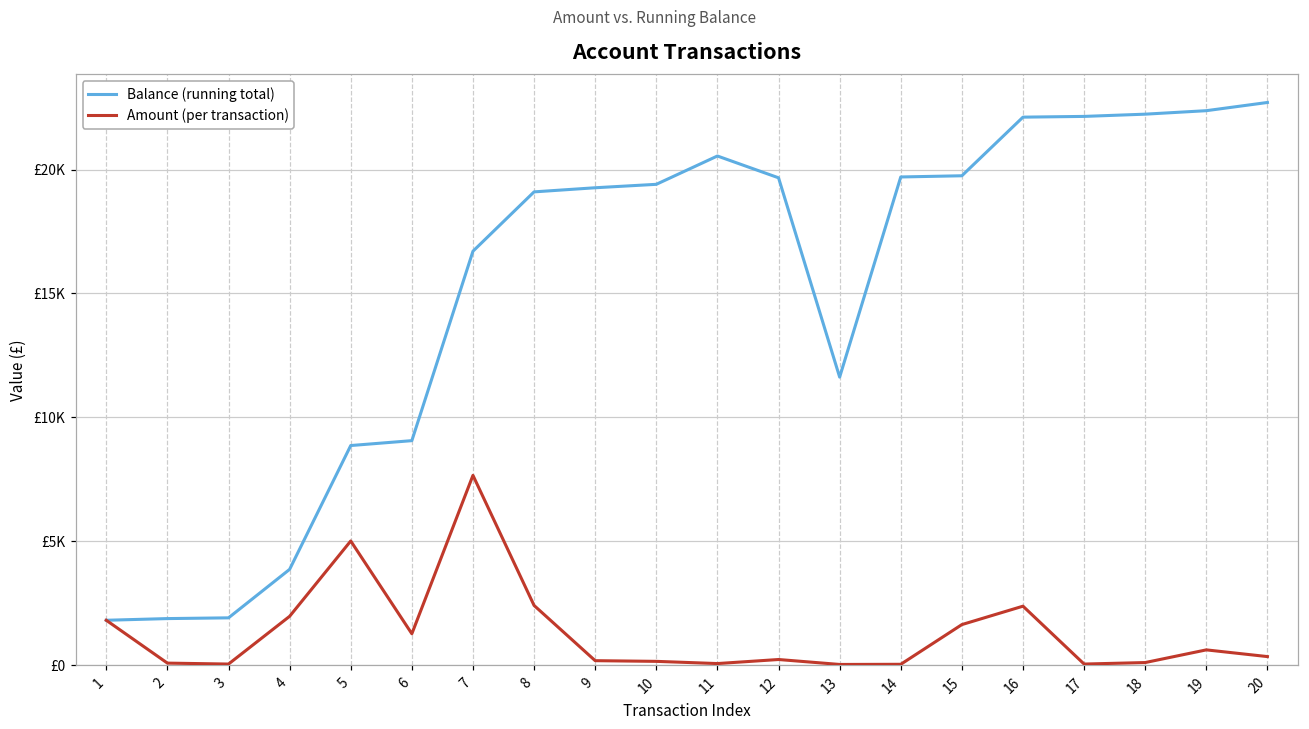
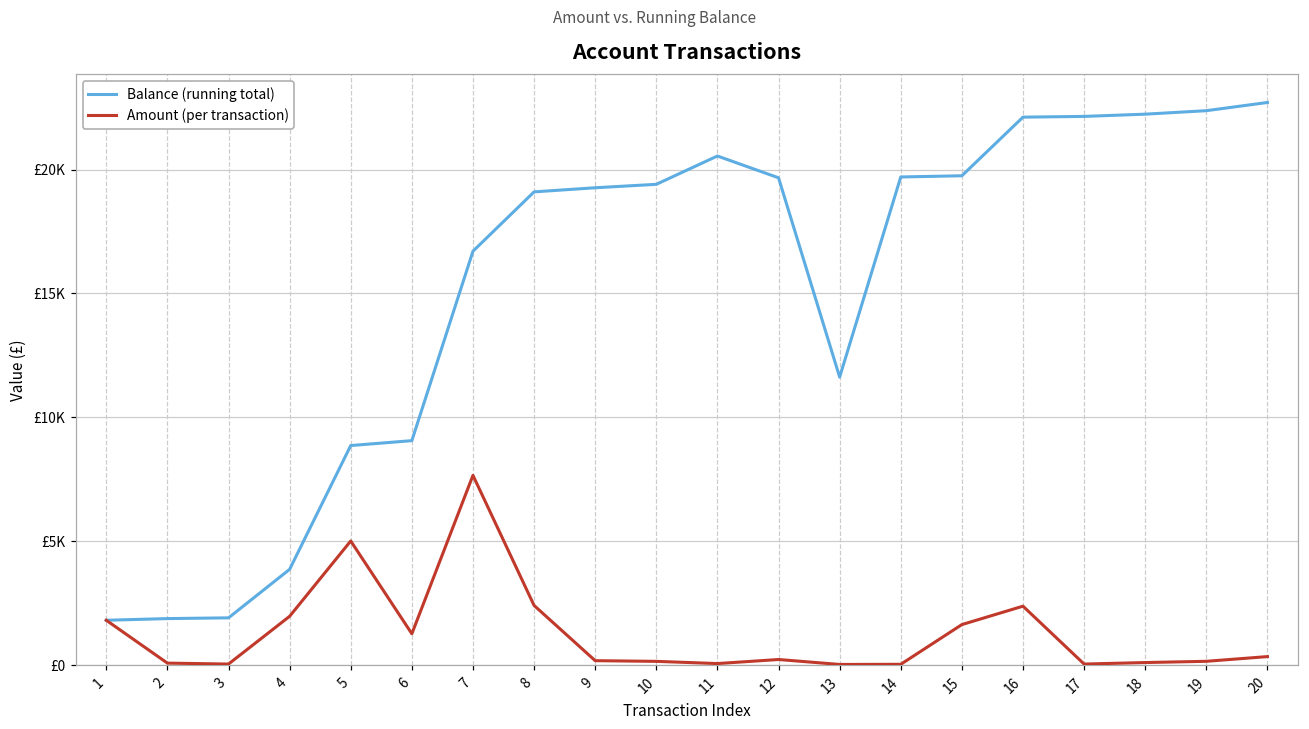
Amount (per transaction), 19: £600 -> £100
